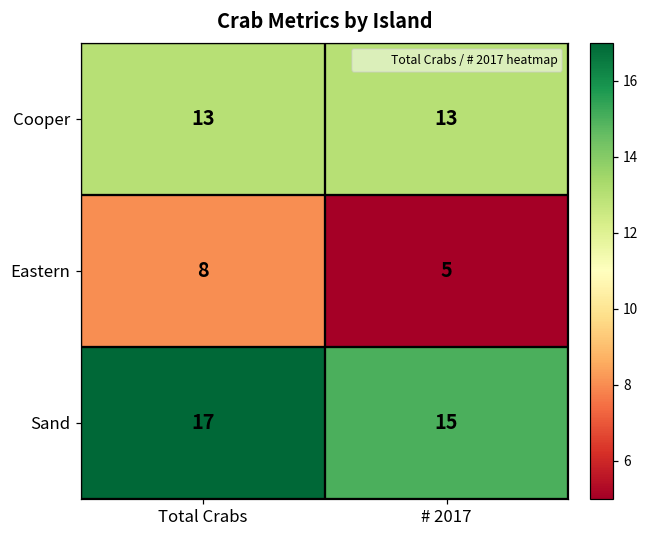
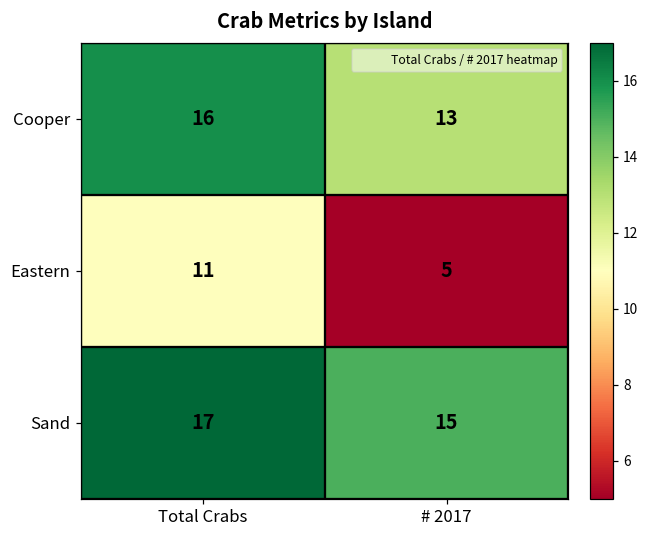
Cooper, Total Crabs: 13 -> 16
Eastern, Total Crabs: 8 -> 11
